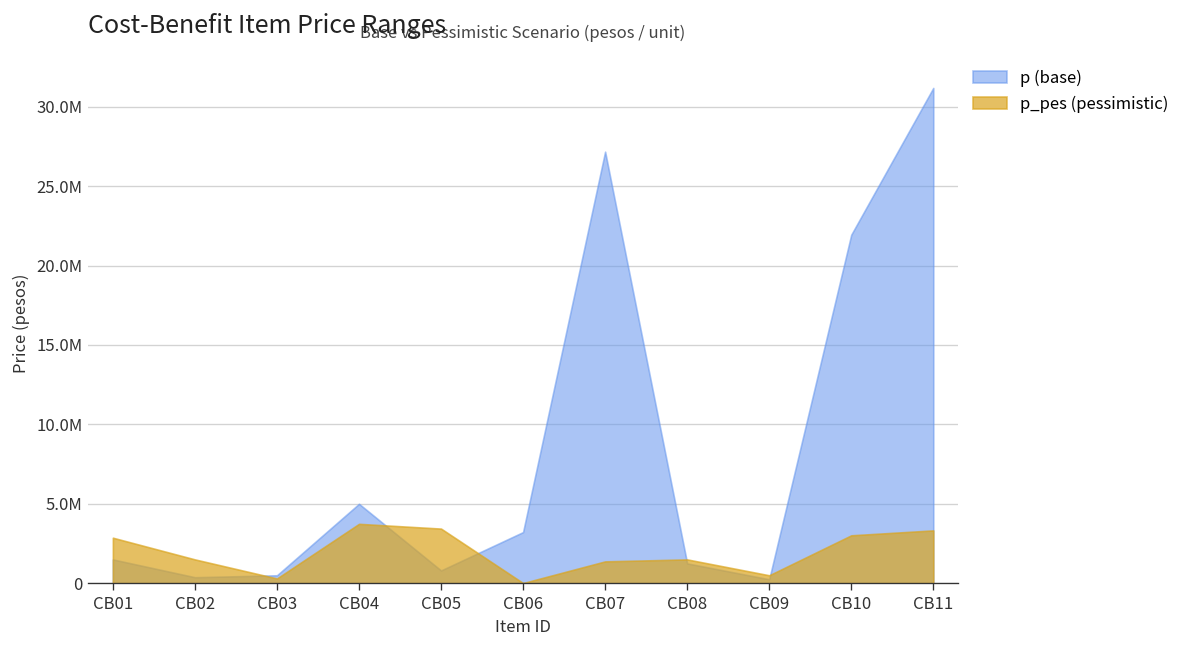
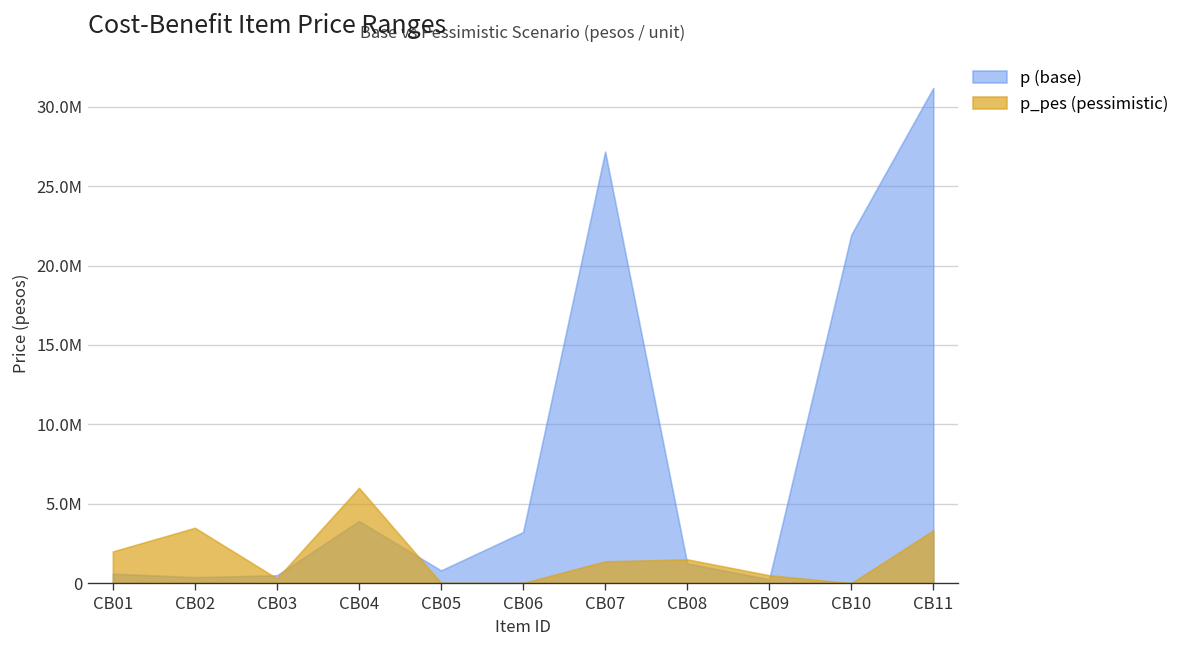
p (base), CB01: 1500000 -> 600000
p_pes (pessimistic), CB01: 2900000 -> 2000000
p_pes (pessimistic), CB02: 1500000 -> 3500000
p (base), CB04: 5000000 -> 3900000
p_pes (pessimistic), CB04: 3700000 -> 6000000
p_pes (pessimistic), CB05: 3400000 -> 0
p_pes (pessimistic), CB10: 3000000 -> 0
